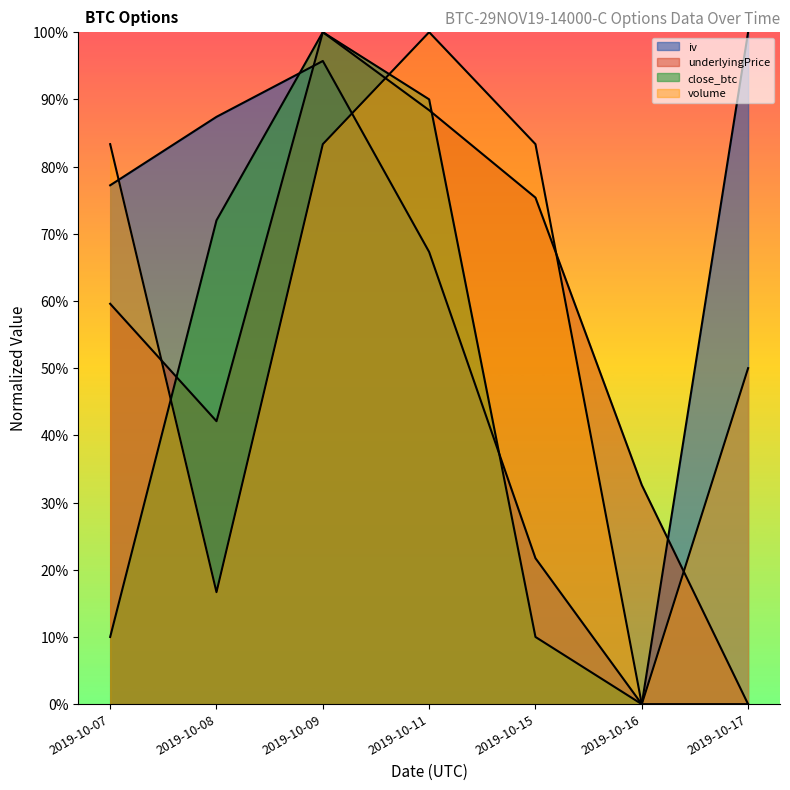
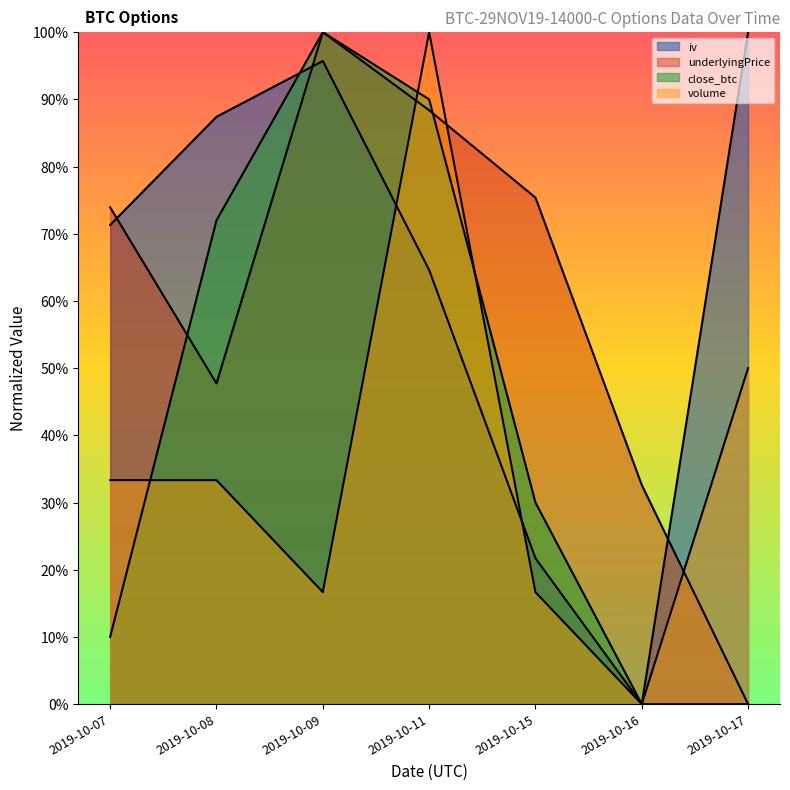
iv, 2019-10-07: 77% -> 71%
underlyingPrice, 2019-10-07: 60% -> 74%
volume, 2019-10-07: 83% -> 33%
underlyingPrice, 2019-10-08: 42% -> 48%
volume, 2019-10-08: 17% -> 33%
volume, 2019-10-09: 83% -> 17%
iv, 2019-10-11: 67% -> 65%
close_btc, 2019-10-15: 10% -> 30%
volume, 2019-10-15: 83% -> 17%
